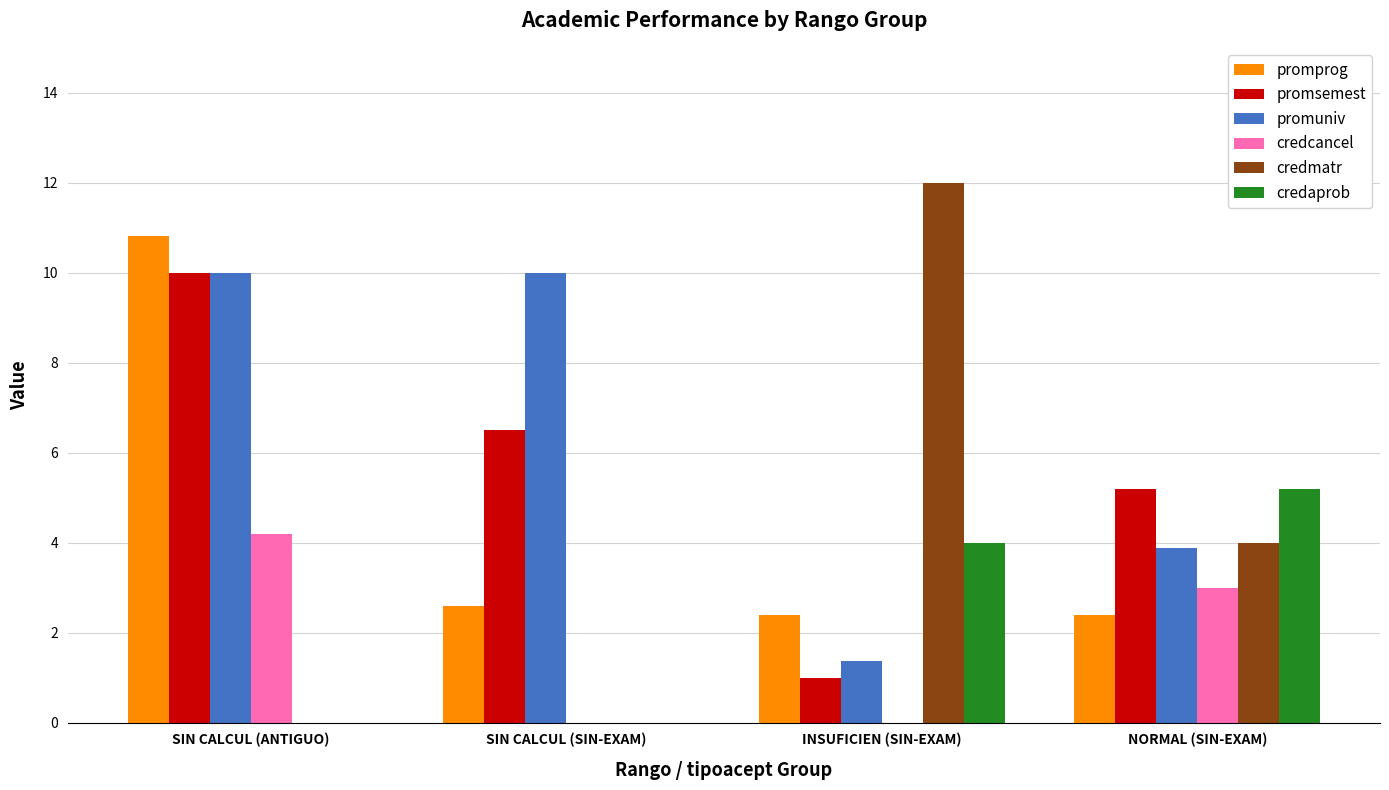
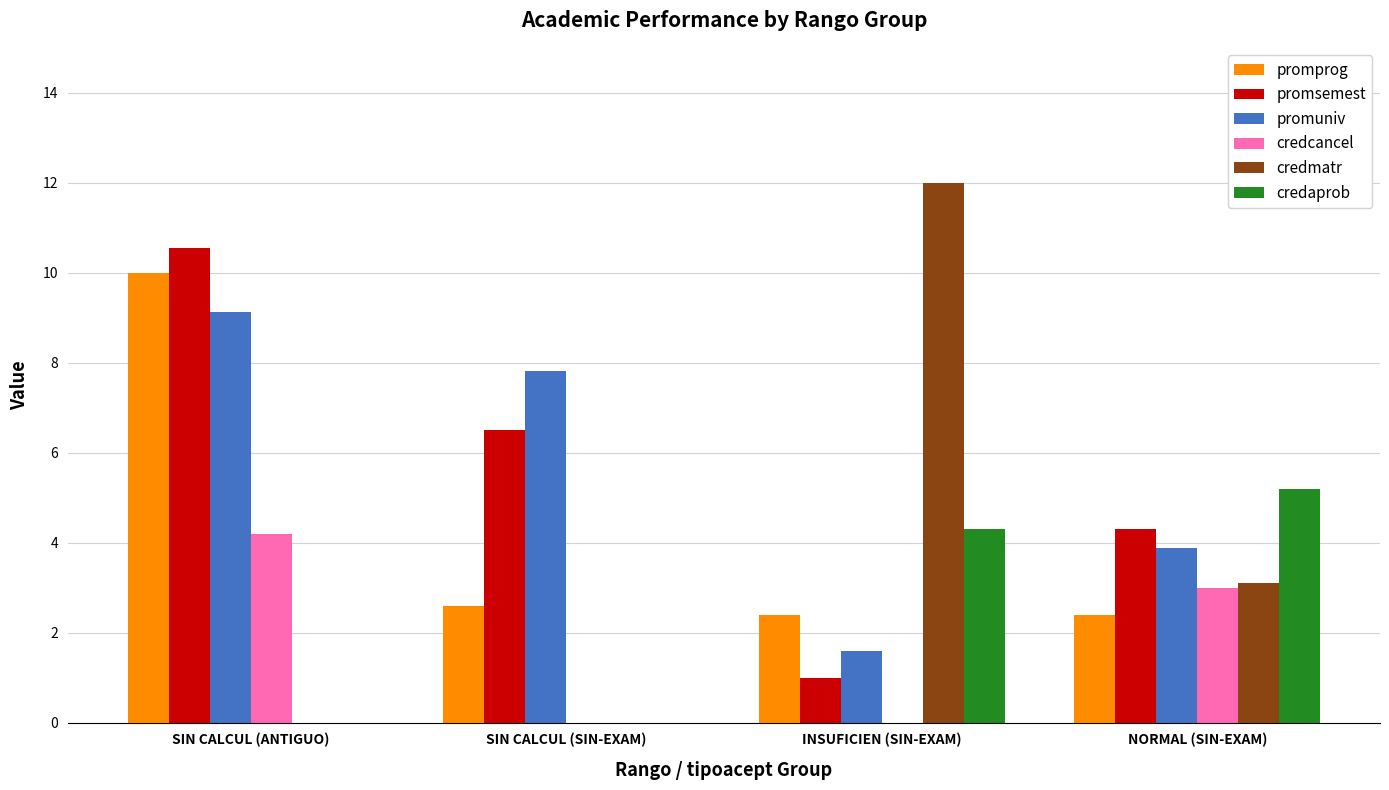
promprog, SIN CALCUL (ANTIGUO): 10.8 -> 10.0
promsemest, SIN CALCUL (ANTIGUO): 10.0 -> 10.6
promuniv, SIN CALCUL (ANTIGUO): 10.0 -> 9.1
promuniv, SIN CALCUL (SIN-EXAM): 10.0 -> 7.8
promuniv, INSUFICIEN (SIN-EXAM): 1.4 -> 1.6
credaprob, INSUFICIEN (SIN-EXAM): 4.0 -> 4.3
promsemest, NORMAL (SIN-EXAM): 5.2 -> 4.3
credmatr, NORMAL (SIN-EXAM): 4.0 -> 3.1
